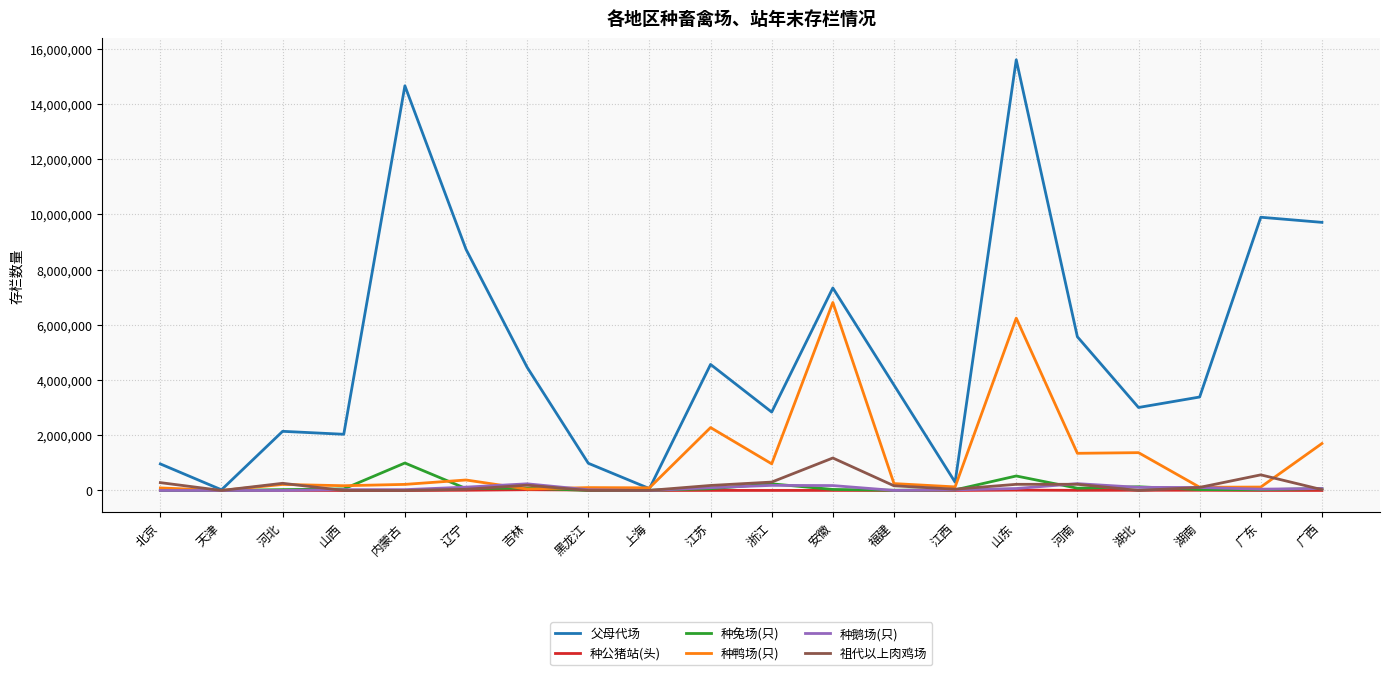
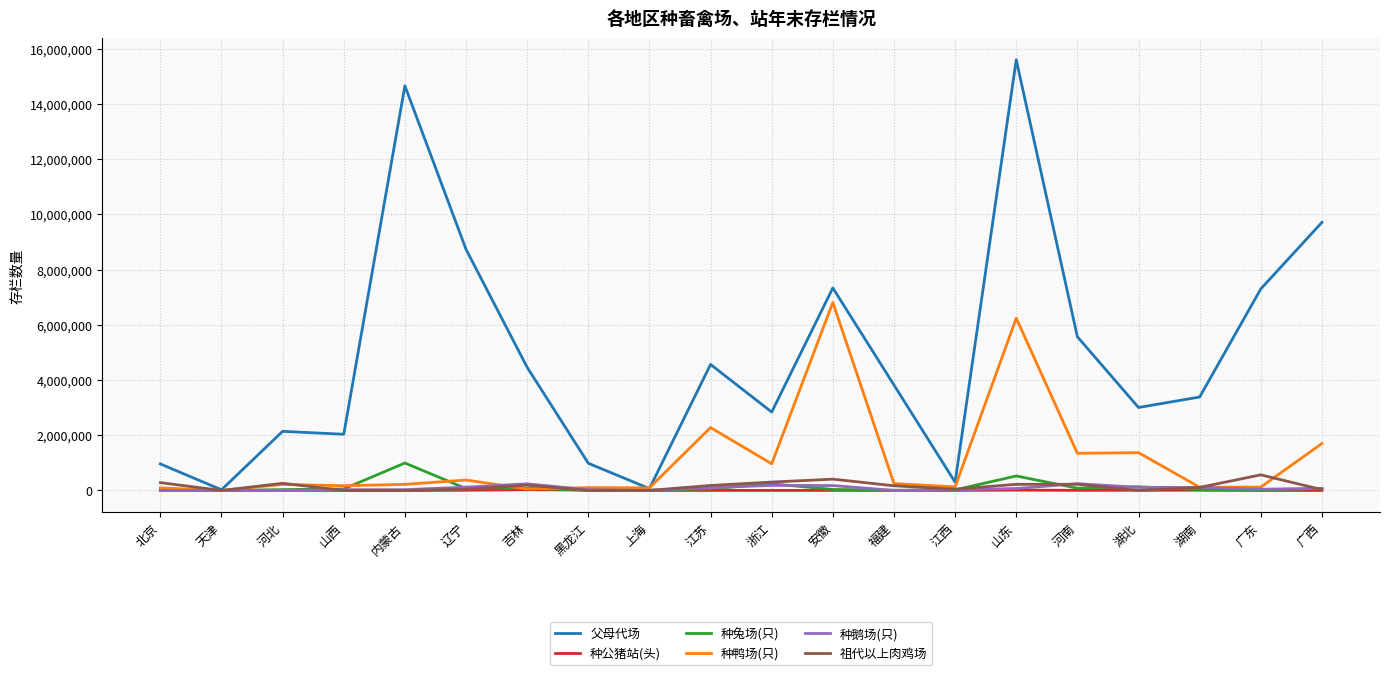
祖代以上肉鸡场, 安徽: 1,200,000 -> 400,000
父母代场, 广东: 9,900,000 -> 7,300,000
